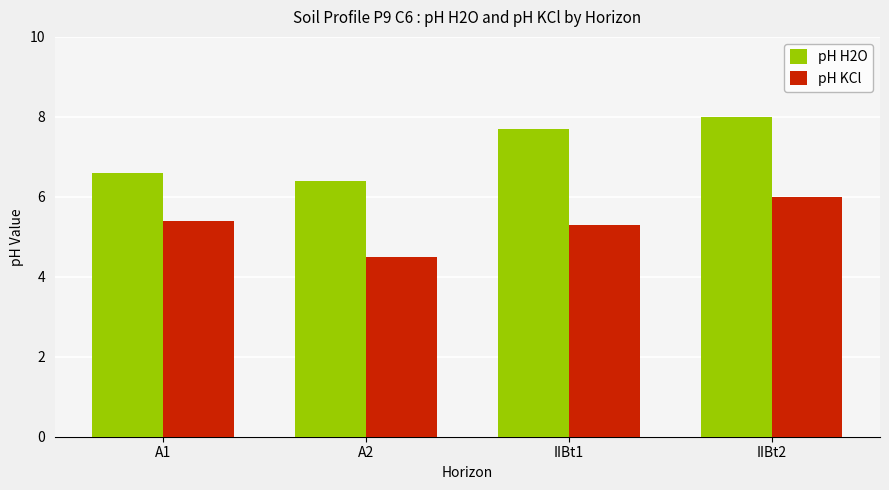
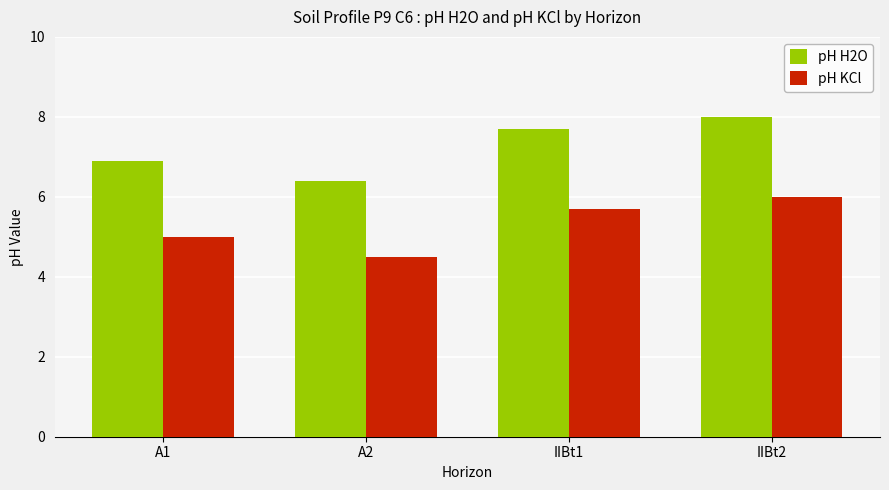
pH H2O, A1: 6.6 -> 6.9
pH KCl, A1: 5.4 -> 5.0
pH KCl, IIBt1: 5.3 -> 5.7
